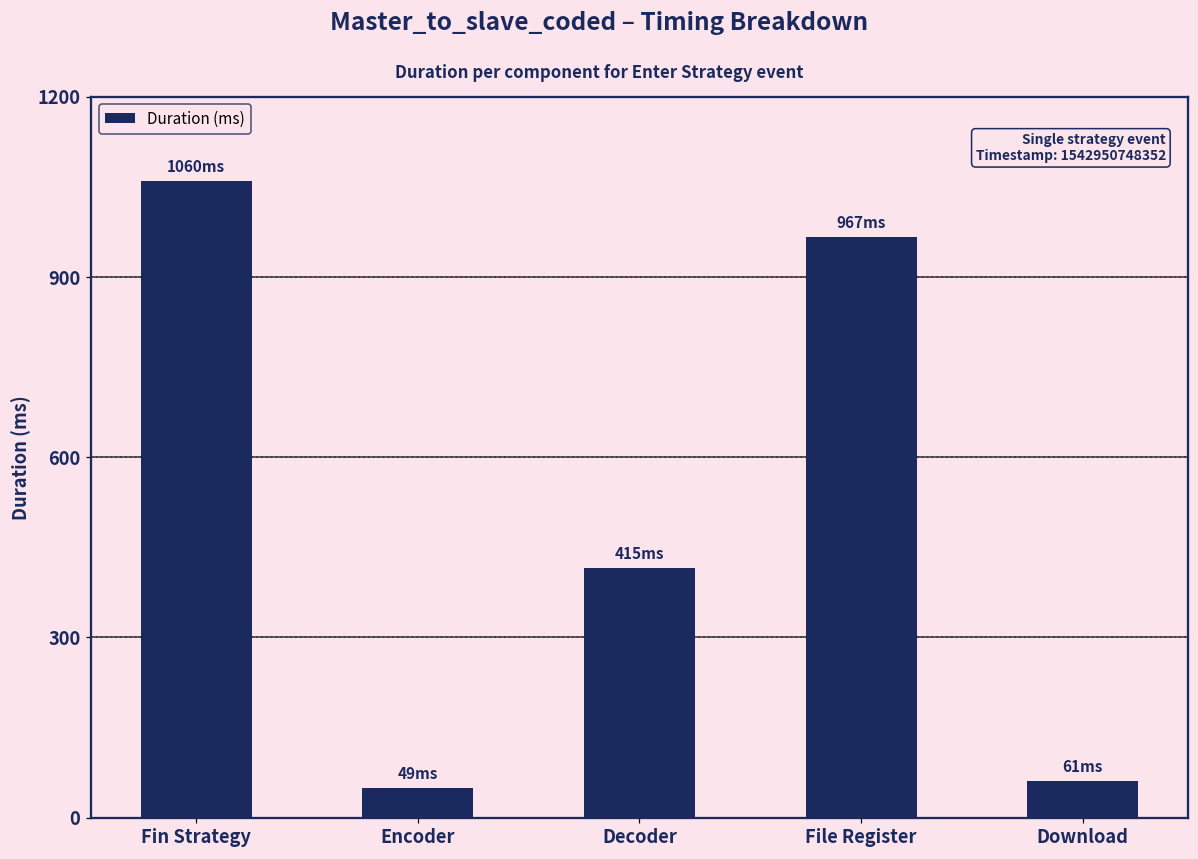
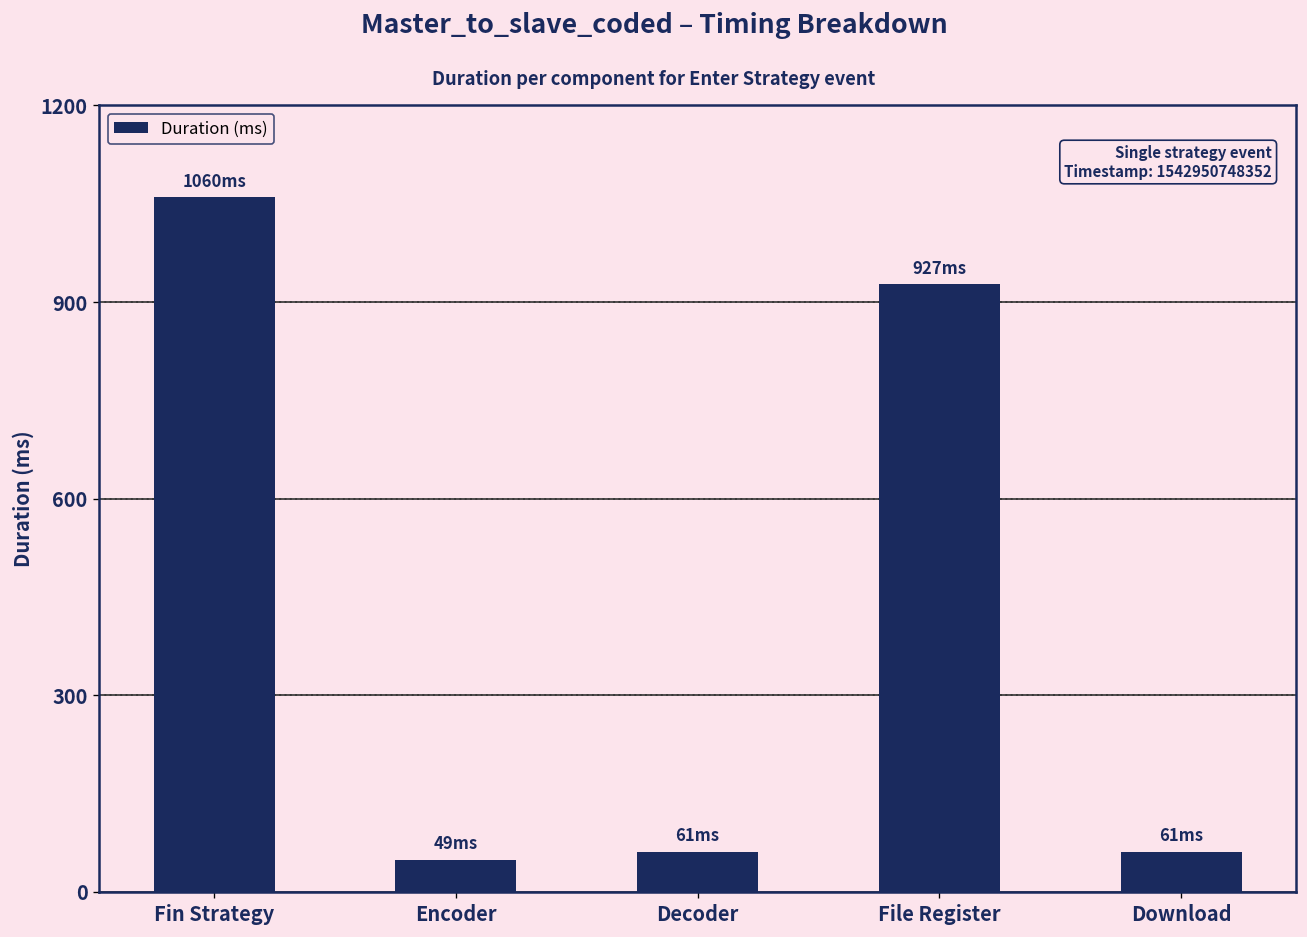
Decoder: 415 -> 61
File Register: 967 -> 927
